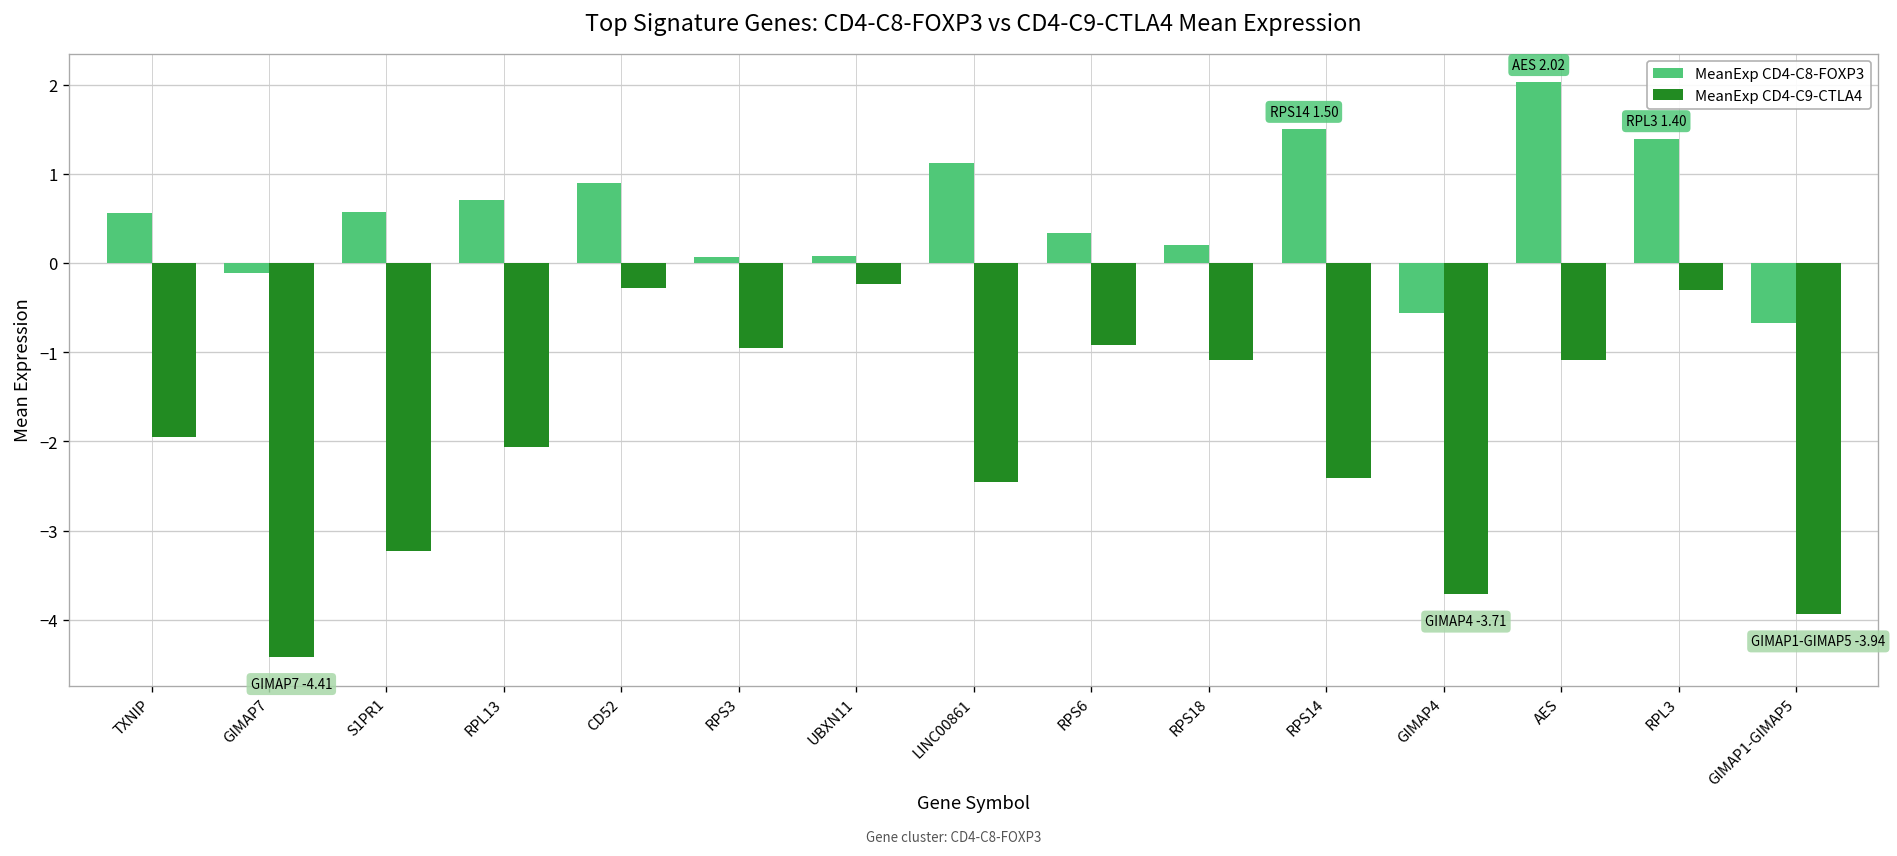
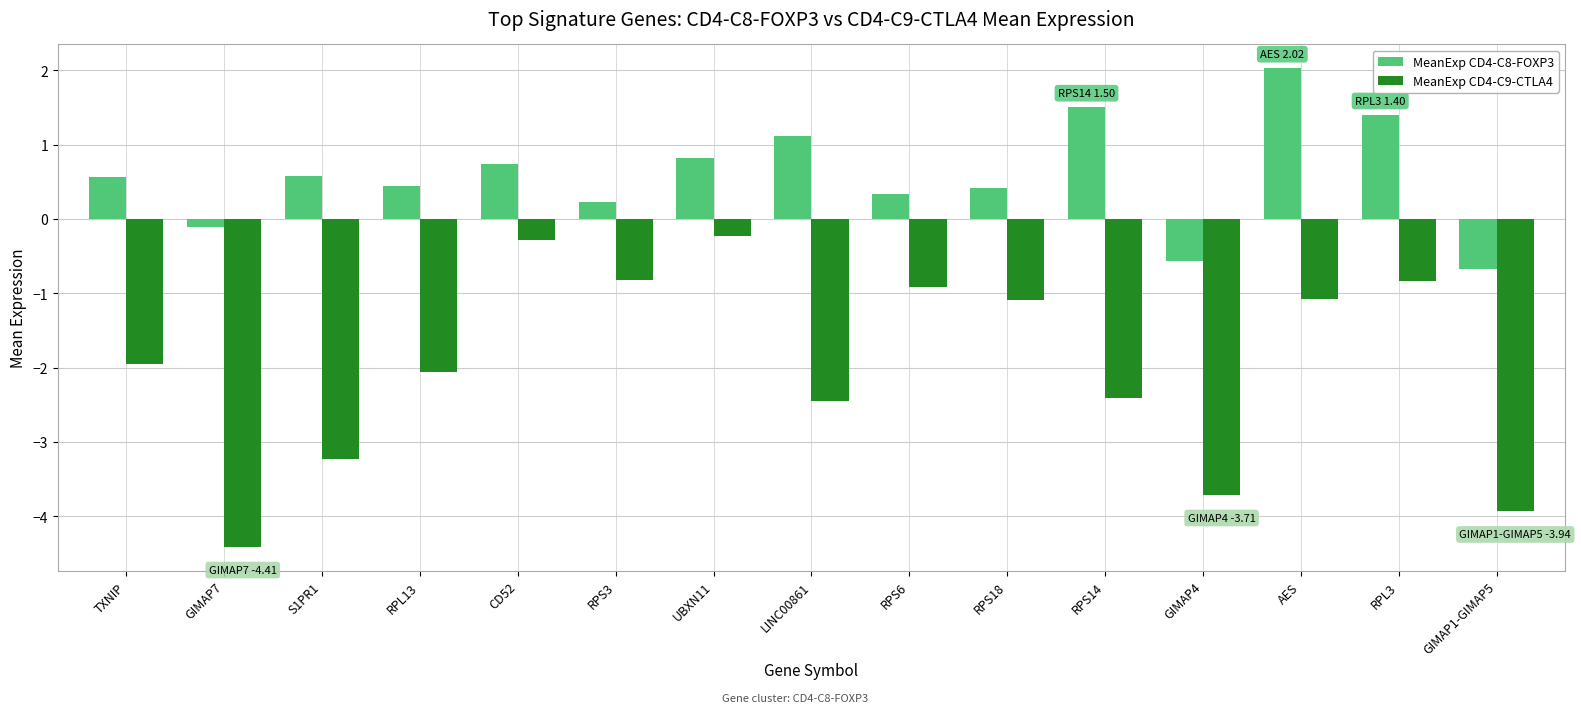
MeanExp CD4-C8-FOXP3, RPL13: 0.7 -> 0.4
MeanExp CD4-C8-FOXP3, CD52: 0.9 -> 0.7
MeanExp CD4-C8-FOXP3, RPS3: 0.1 -> 0.2
MeanExp CD4-C9-CTLA4, RPS3: -1.0 -> -0.8
MeanExp CD4-C8-FOXP3, UBXN11: 0.1 -> 0.8
MeanExp CD4-C8-FOXP3, RPS18: 0.2 -> 0.4
MeanExp CD4-C9-CTLA4, RPL3: -0.3 -> -0.8
